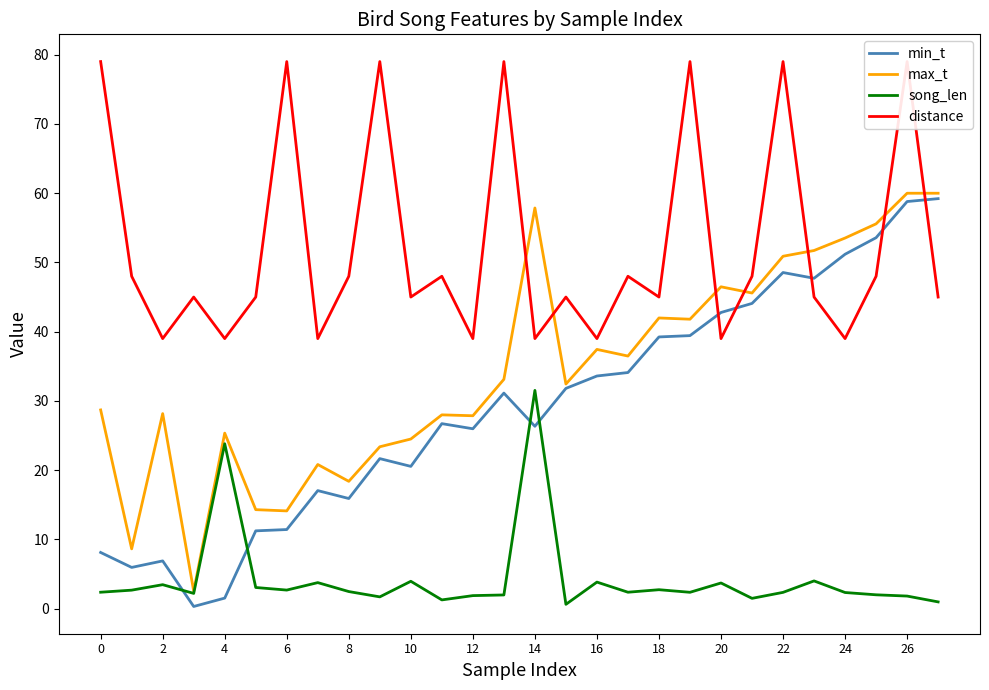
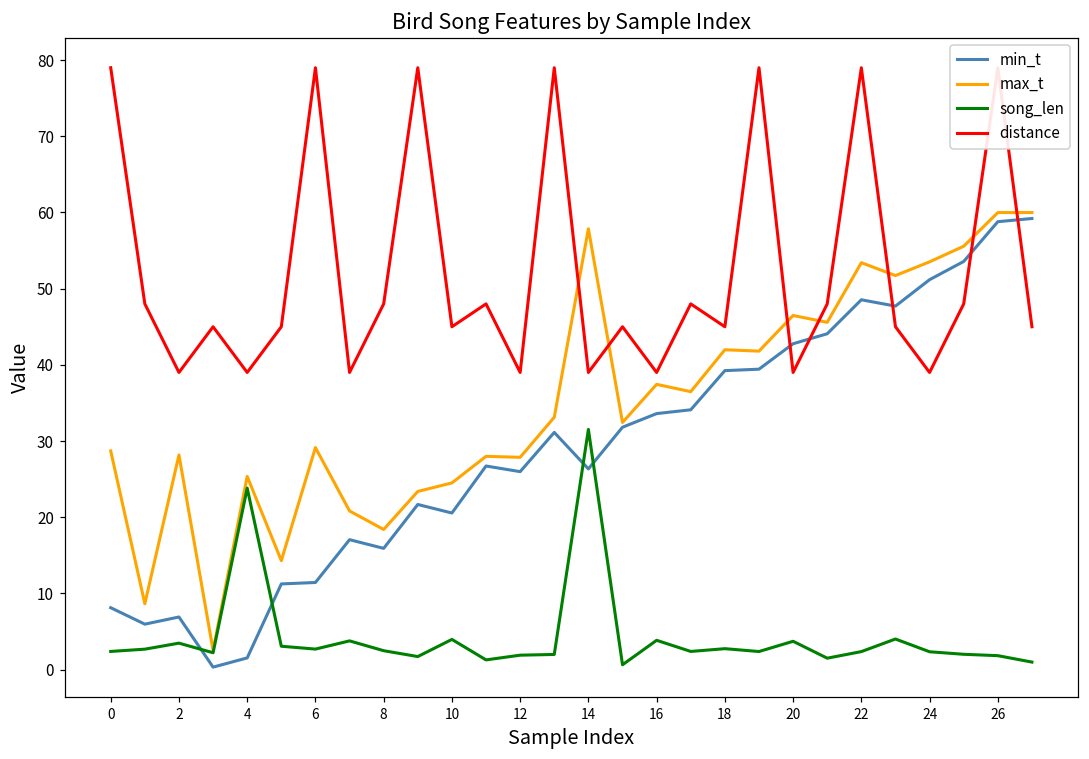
max_t, 6: 14 -> 29
max_t, 22: 51 -> 53
